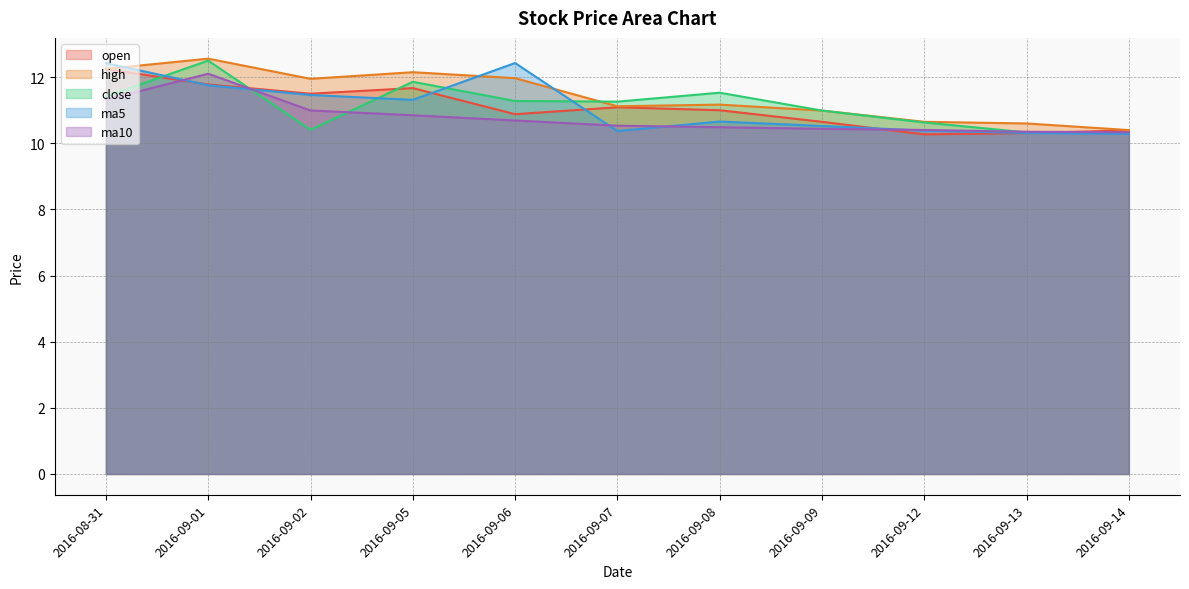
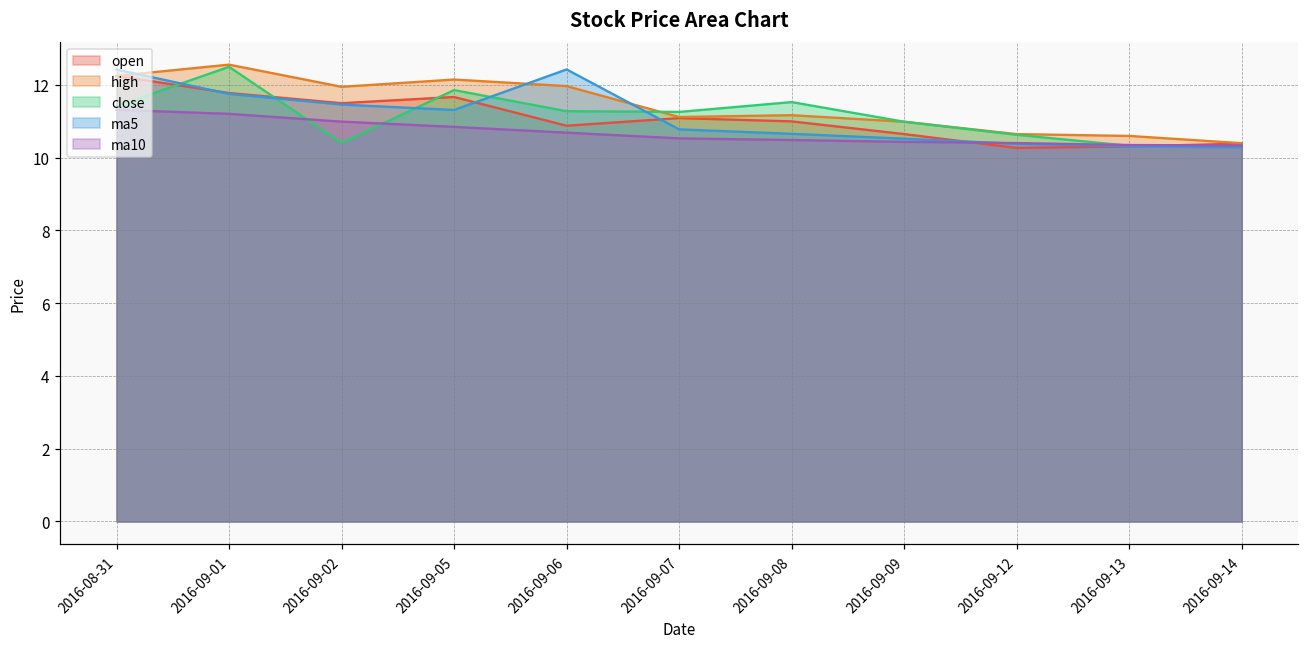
ma10, 2016-09-01: 12.1 -> 11.2
ma5, 2016-09-07: 10.4 -> 10.8
